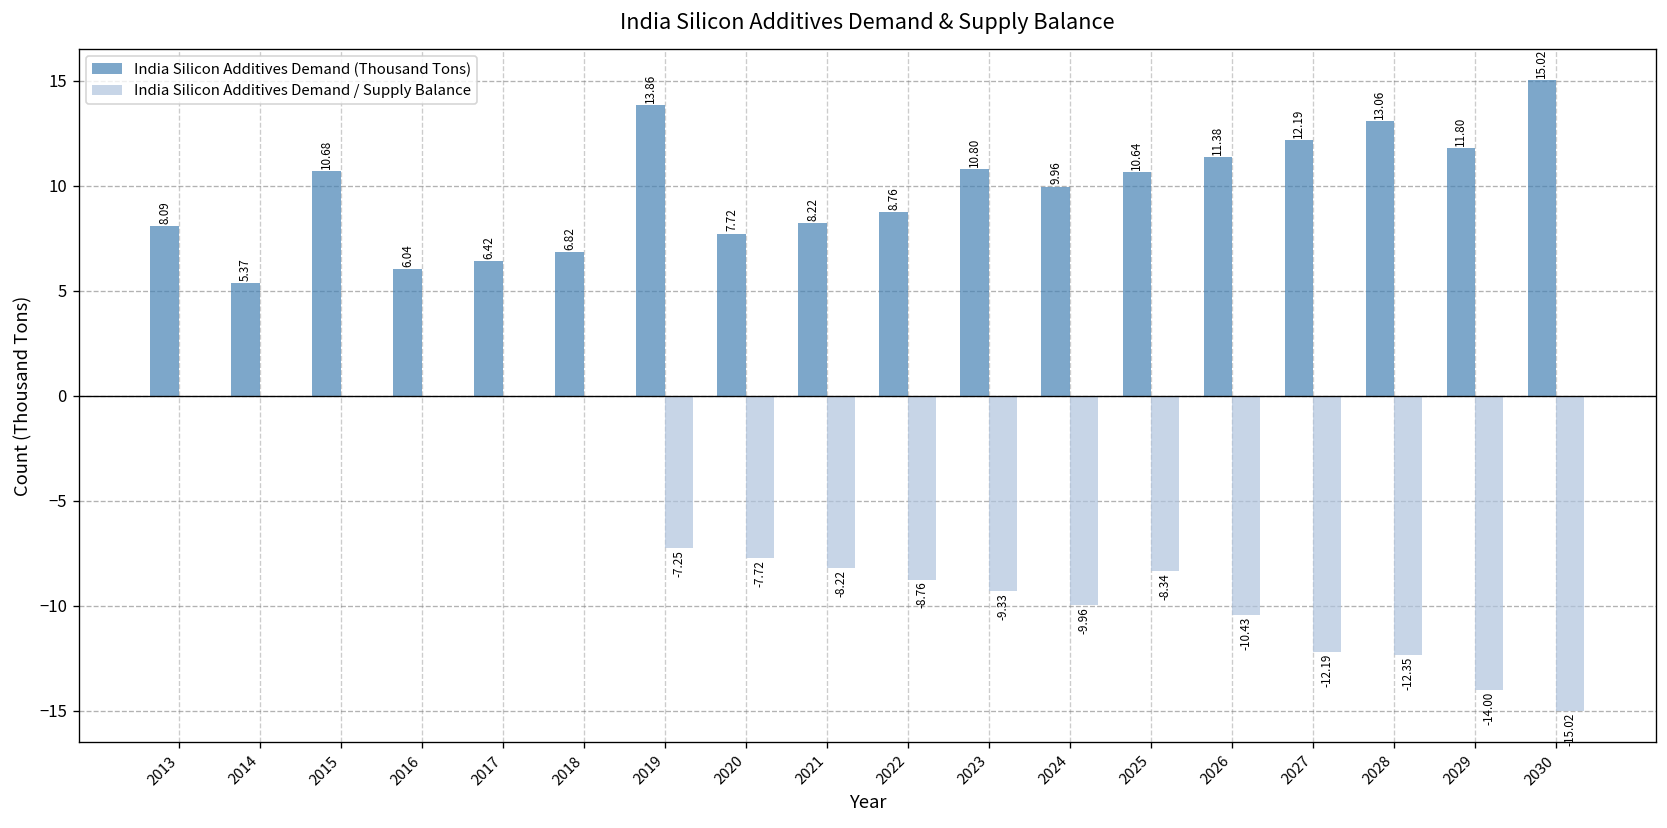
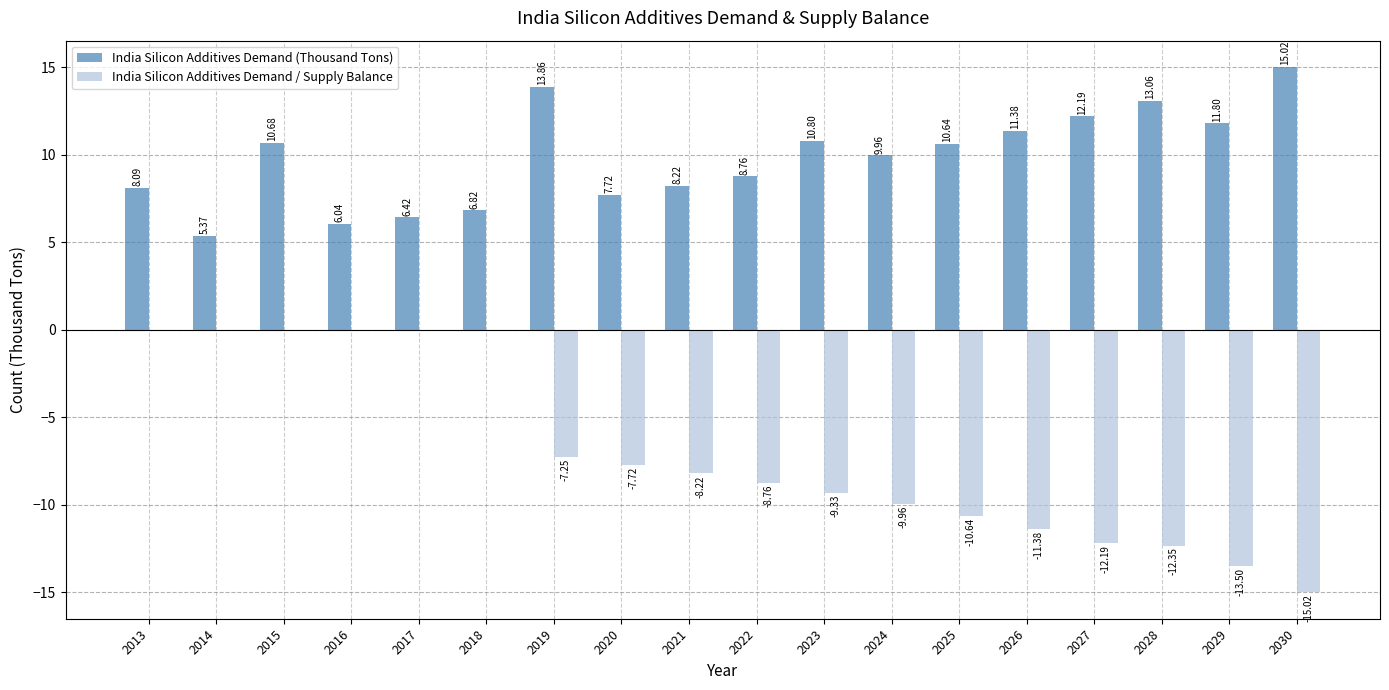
India Silicon Additives Demand / Supply Balance, 2025: -8.34 -> -10.64
India Silicon Additives Demand / Supply Balance, 2026: -10.43 -> -11.38
India Silicon Additives Demand / Supply Balance, 2029: -14.00 -> -13.50
